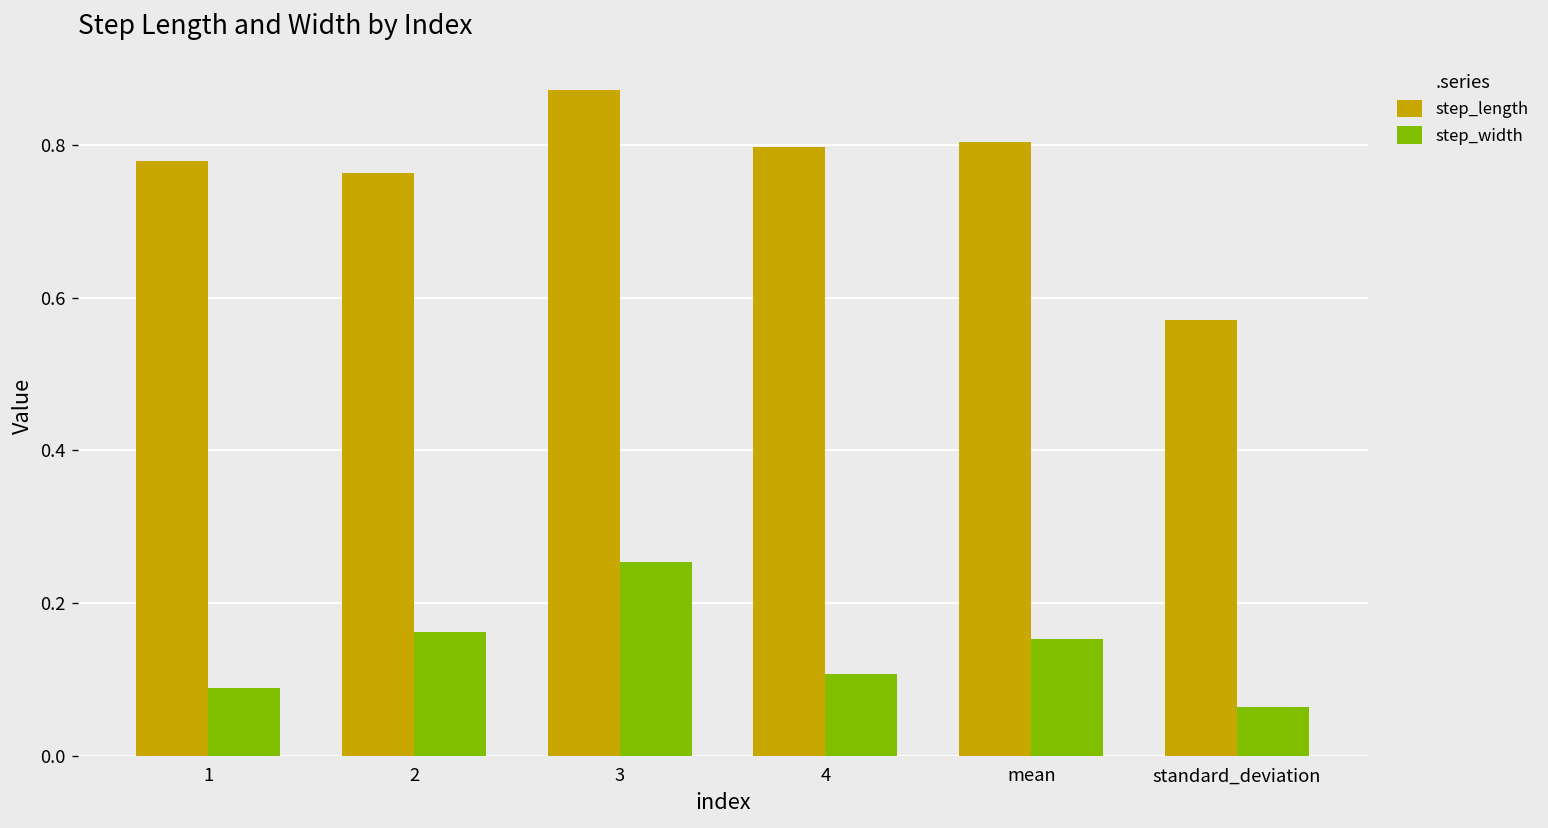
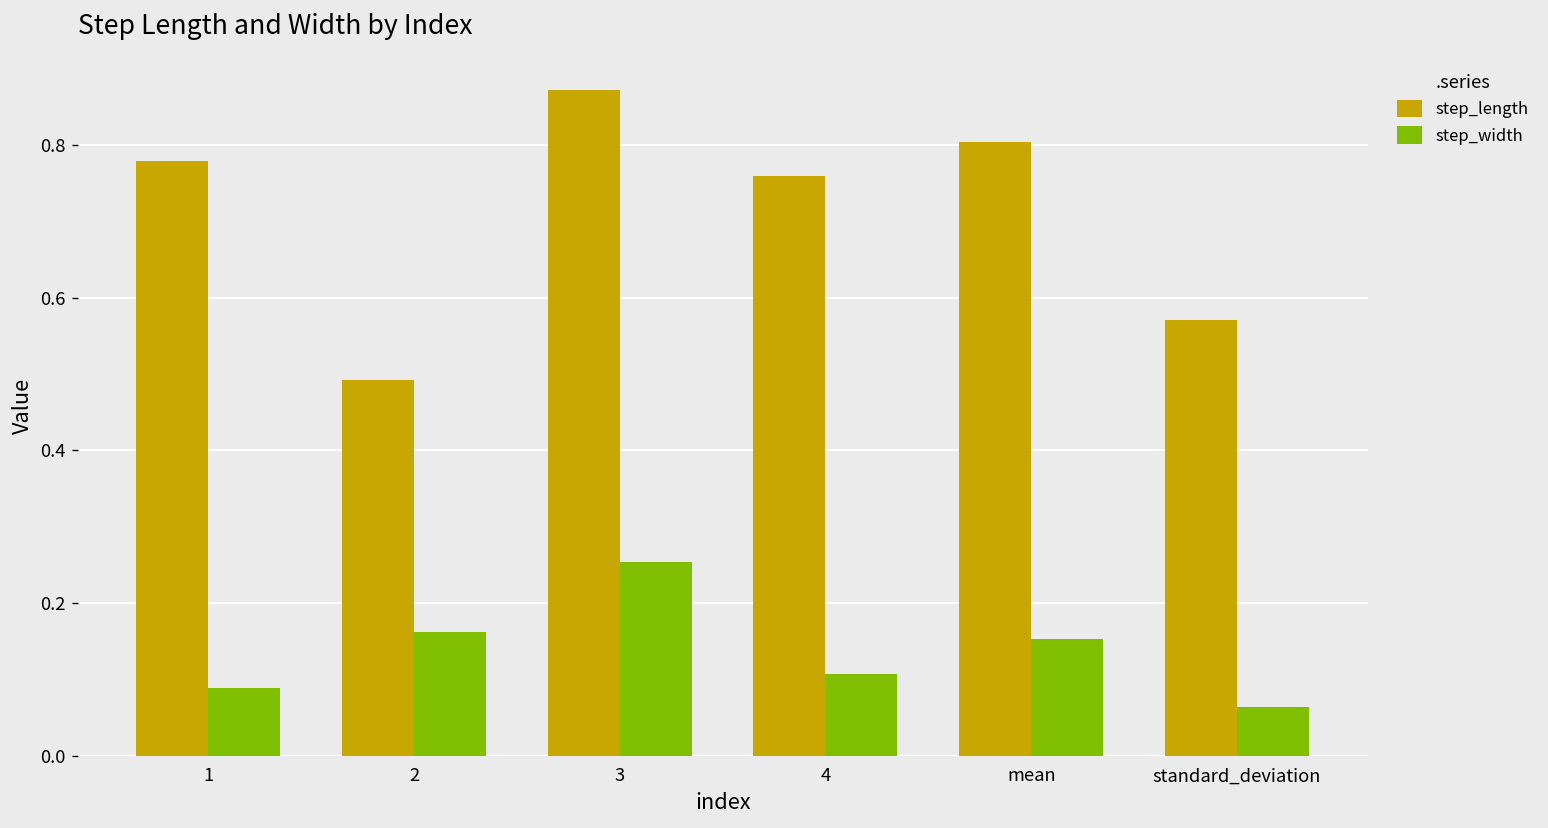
step_length, 2: 0.76 -> 0.49
step_length, 4: 0.80 -> 0.76
